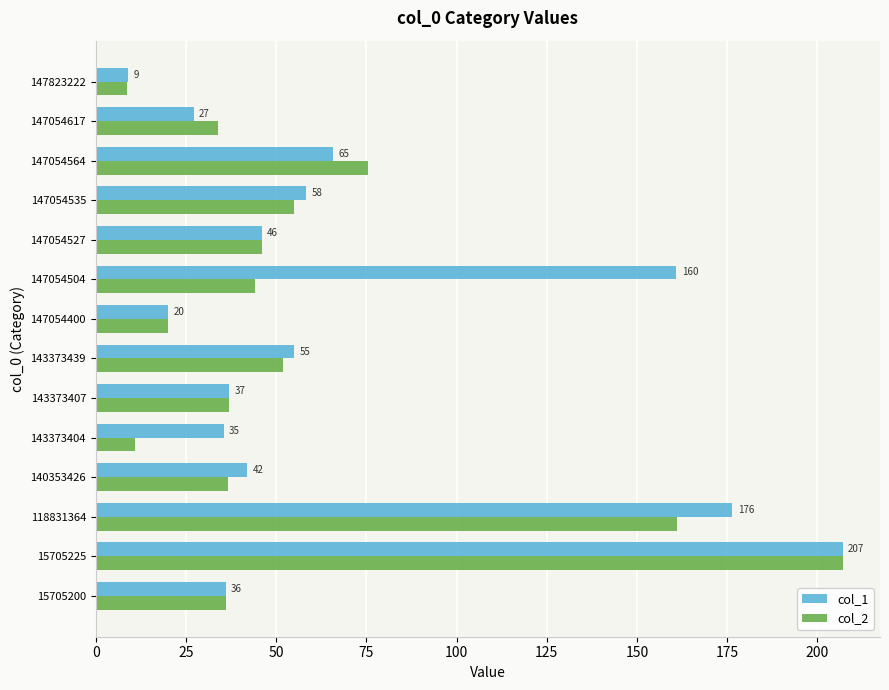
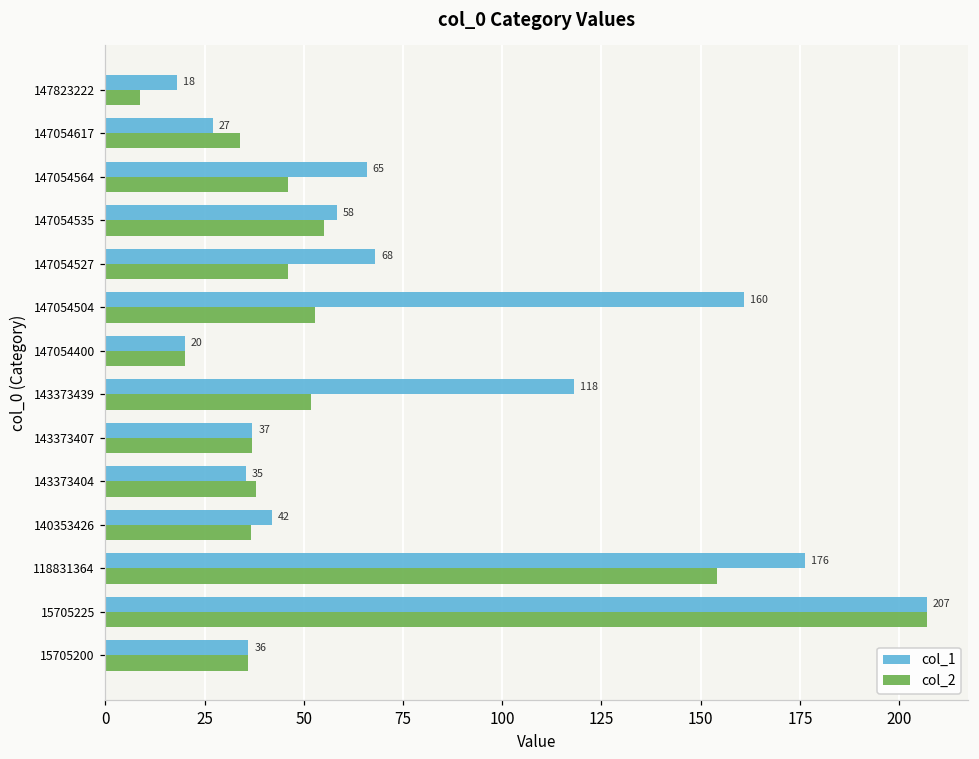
col_1, 147823222: 9 -> 18
col_2, 147054564: 76 -> 46
col_1, 147054527: 46 -> 68
col_2, 147054504: 44 -> 53
col_1, 143373439: 55 -> 118
col_2, 143373404: 11 -> 38
col_2, 118831364: 161 -> 154
